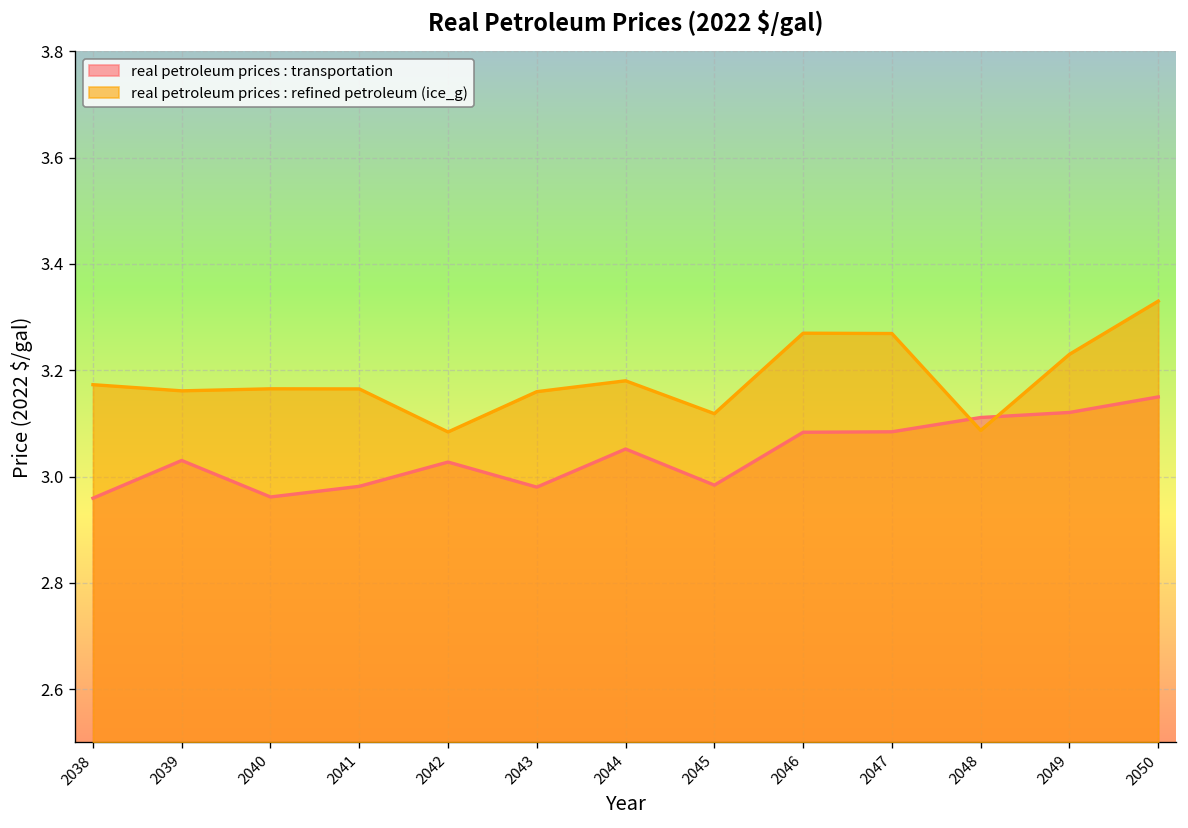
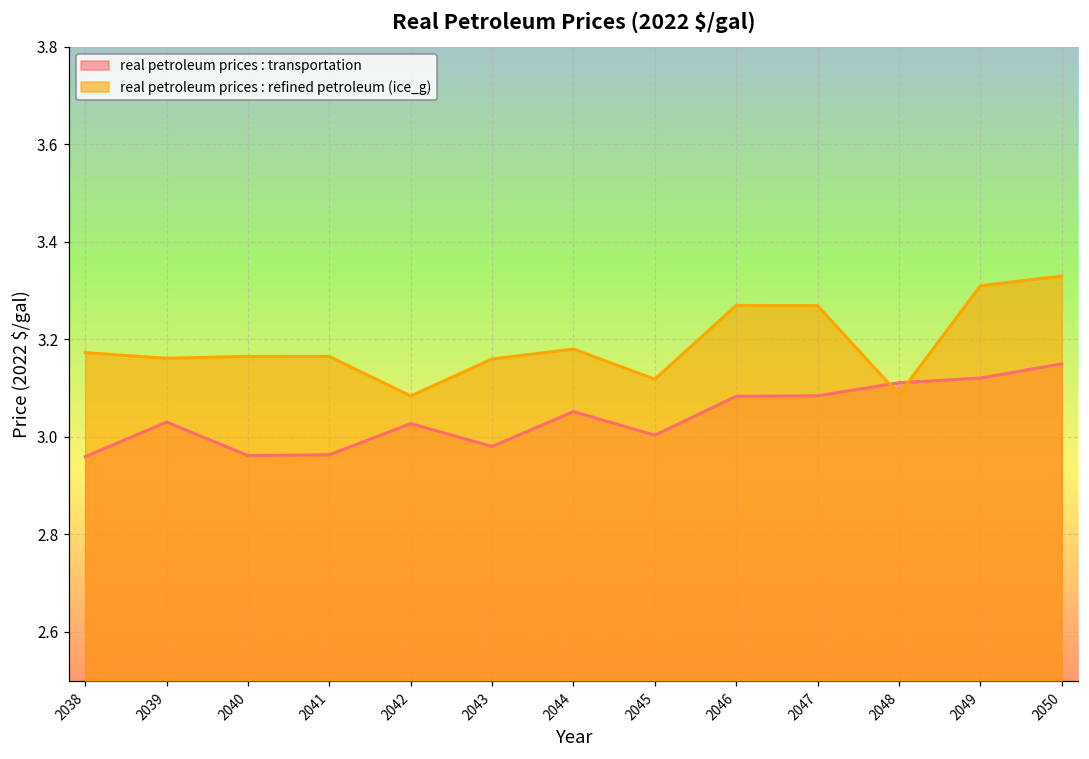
real petroleum prices : transportation, 2041: 2.98 -> 2.96
real petroleum prices : transportation, 2045: 2.98 -> 3.00
real petroleum prices : refined petroleum (ice_g), 2049: 3.23 -> 3.31
